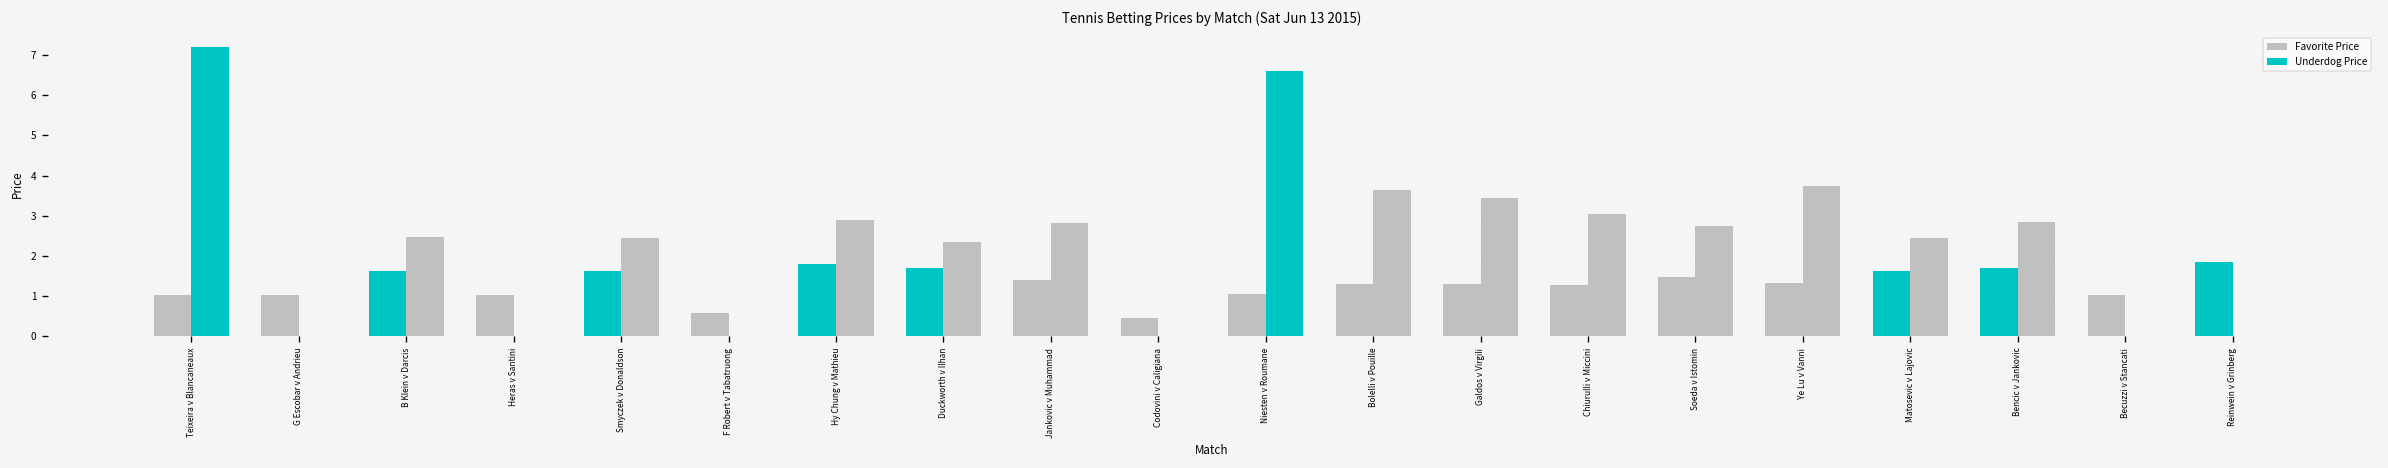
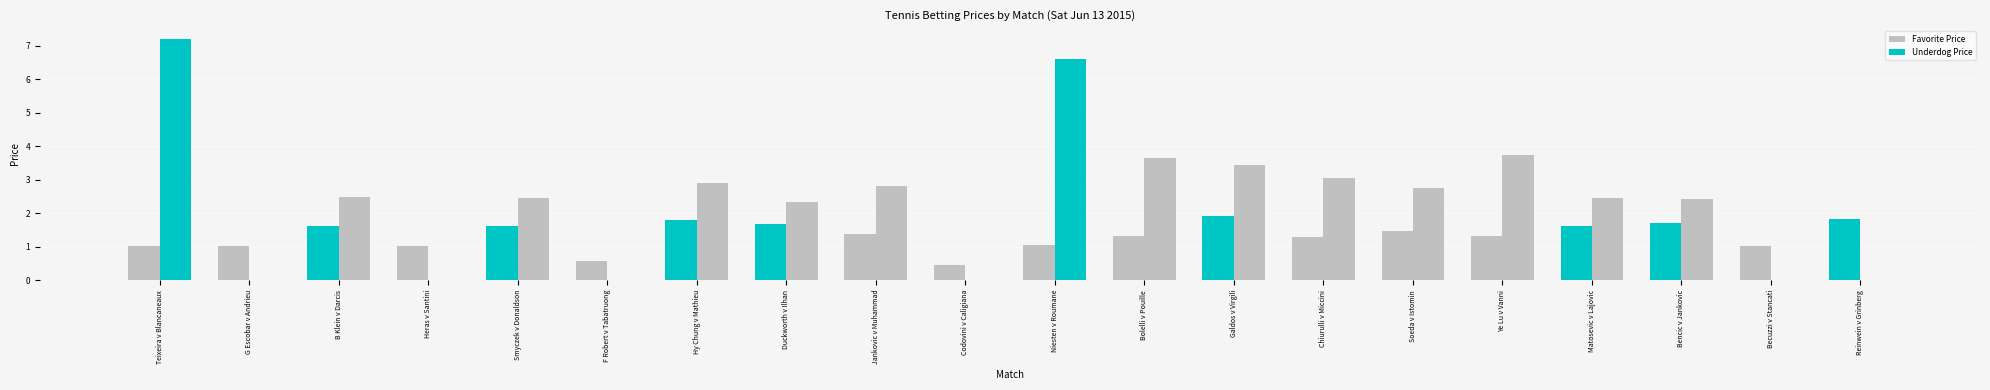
Favorite Price, Galdos v Virgili: 1.3 -> 1.9
Underdog Price, Bencic v Jankovic: 2.8 -> 2.4
